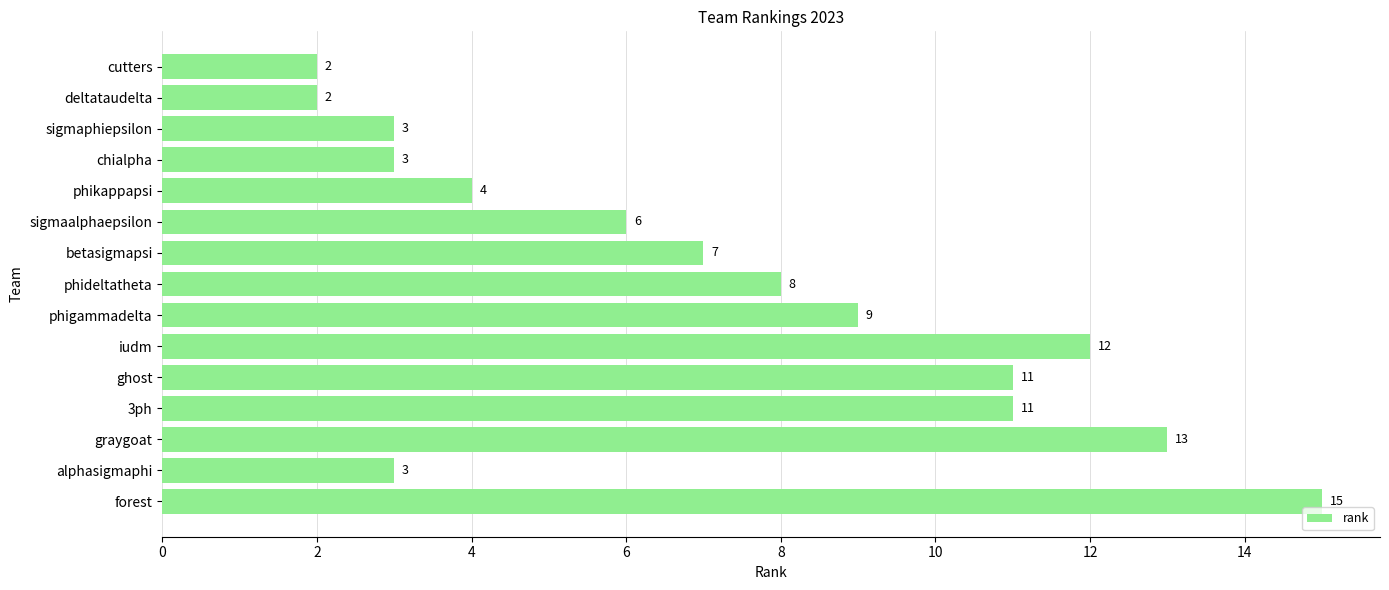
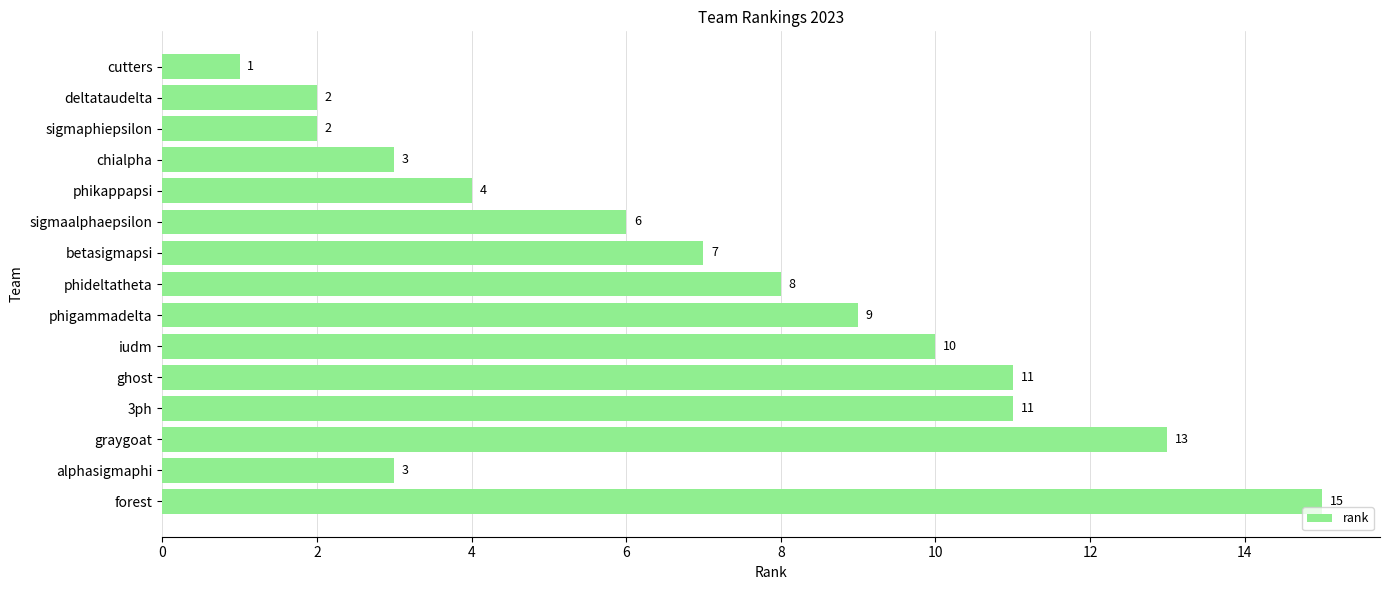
cutters: 2 -> 1
sigmaphiepsilon: 3 -> 2
iudm: 12 -> 10
